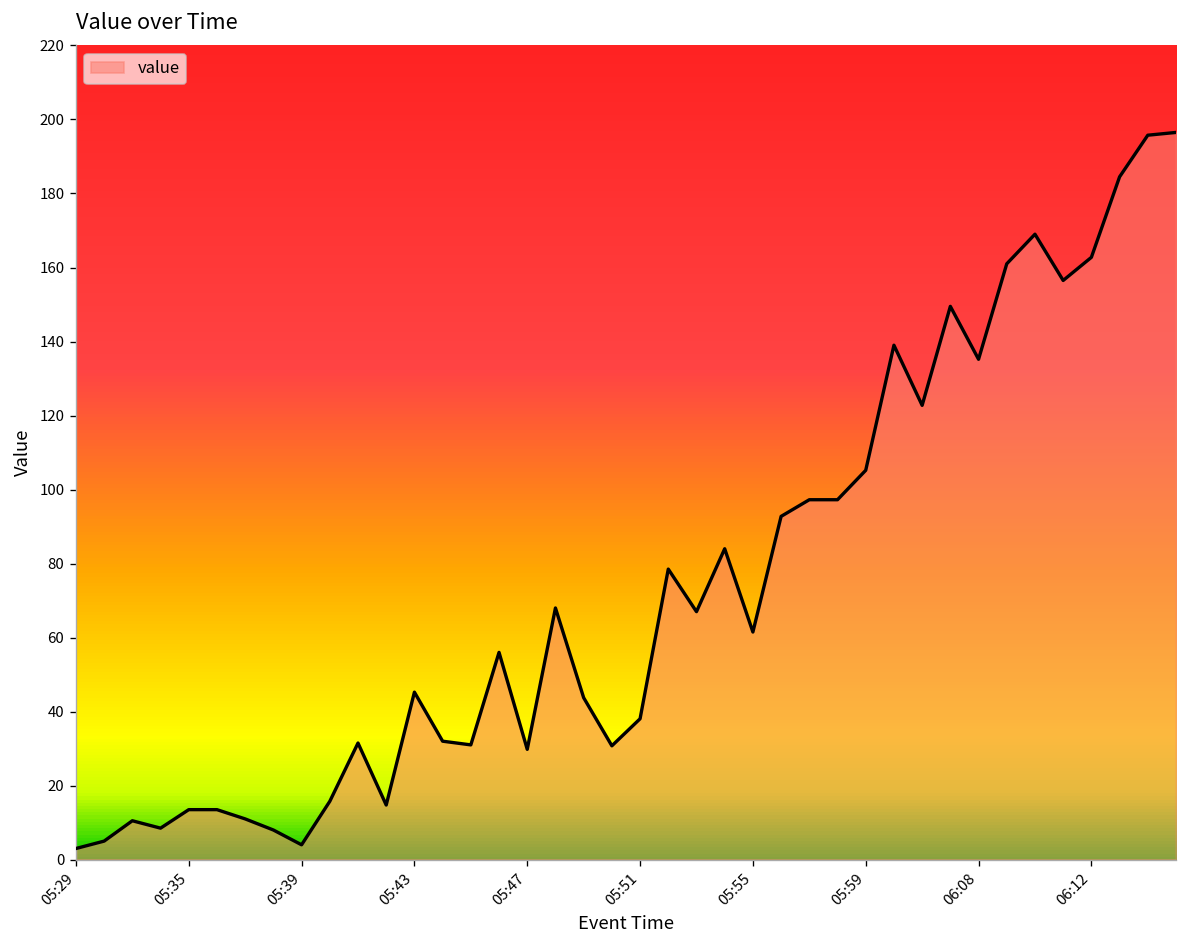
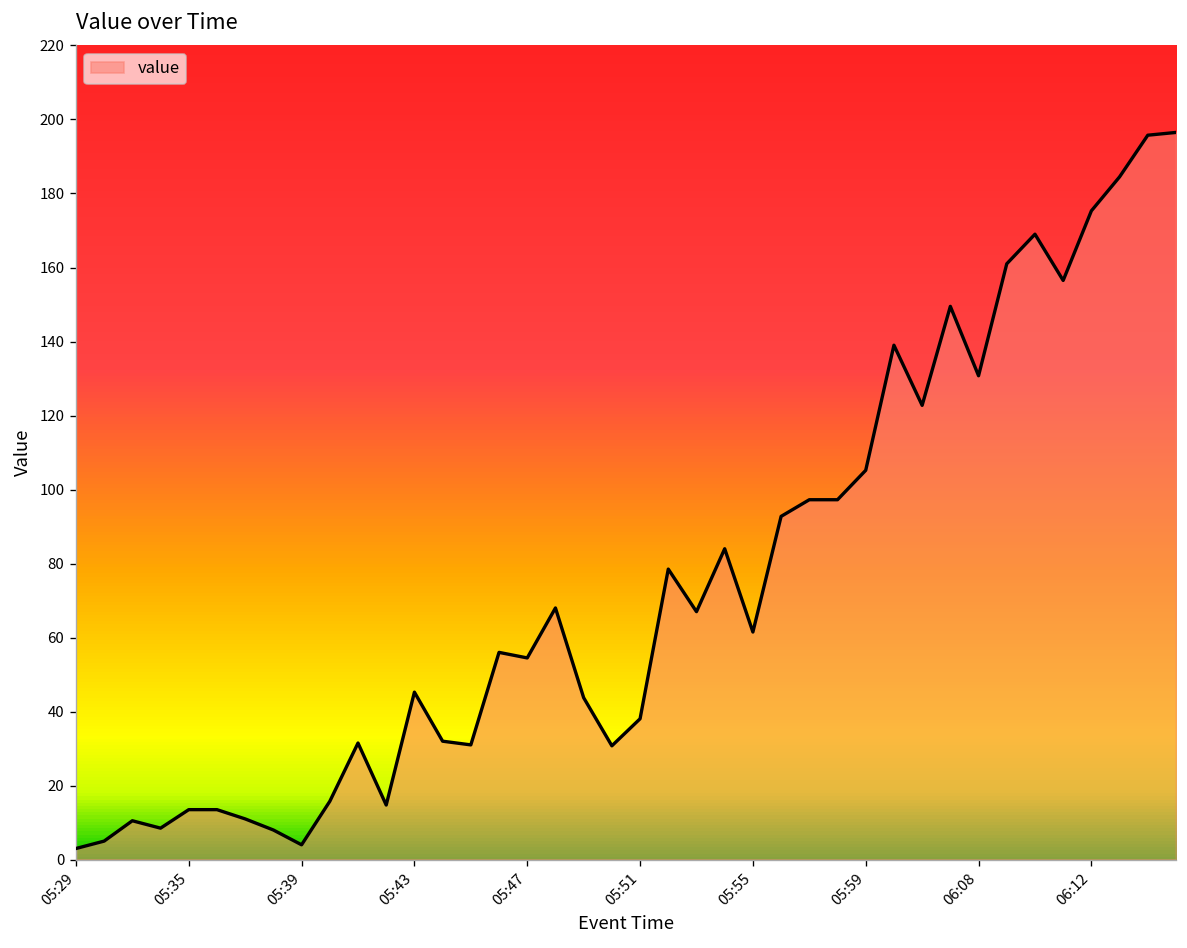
05:47: 30 -> 55
06:08: 135 -> 131
06:12: 163 -> 175
